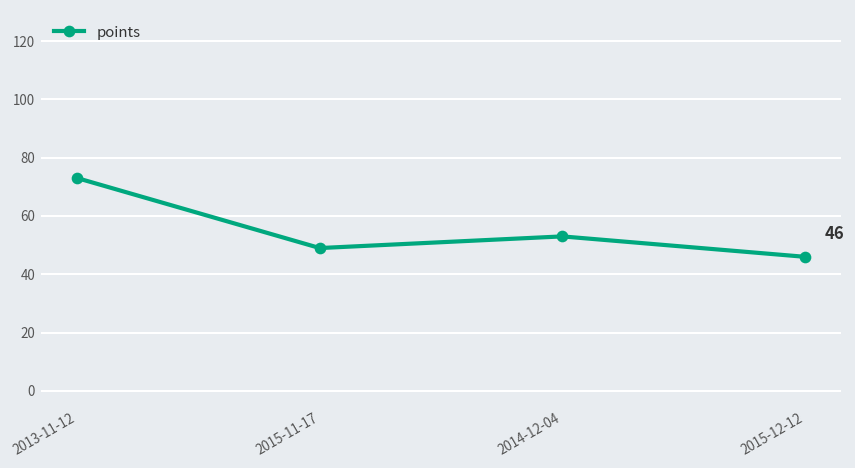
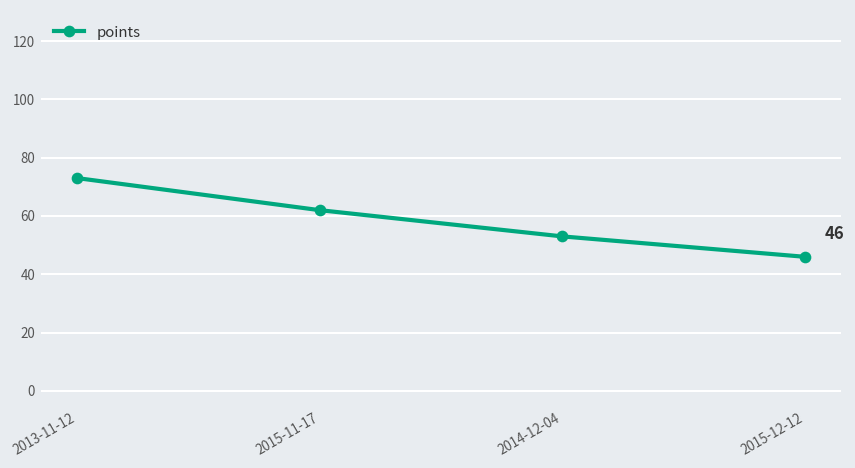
2015-11-17: 49 -> 62
